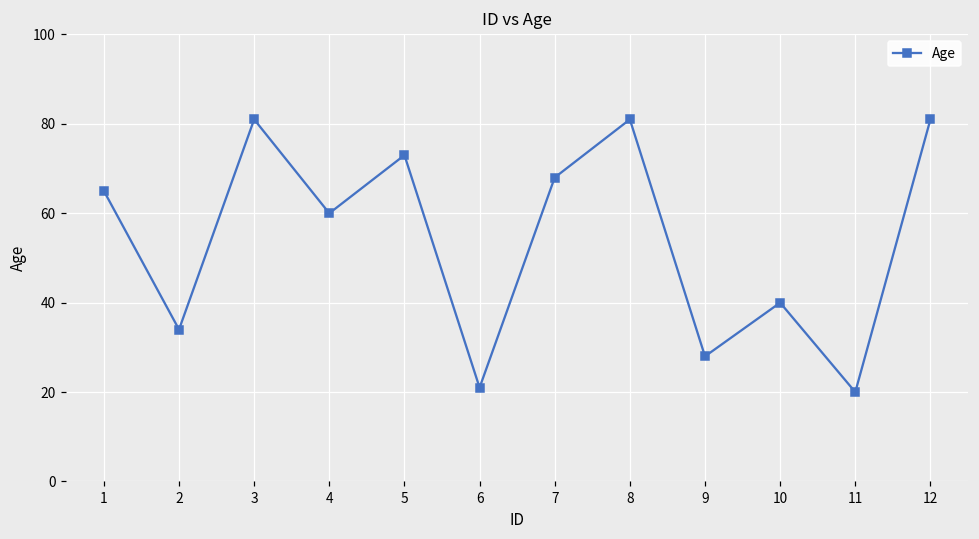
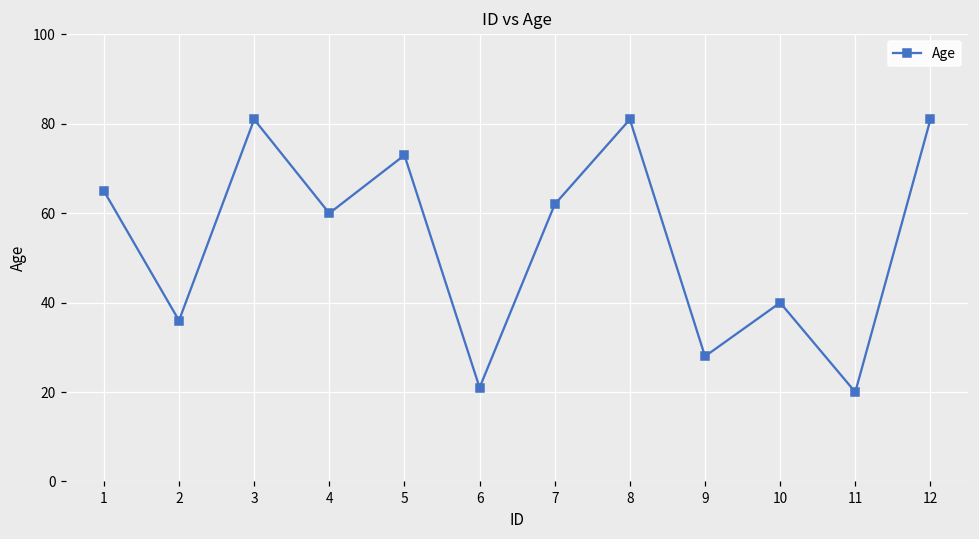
2: 34 -> 36
7: 68 -> 62
